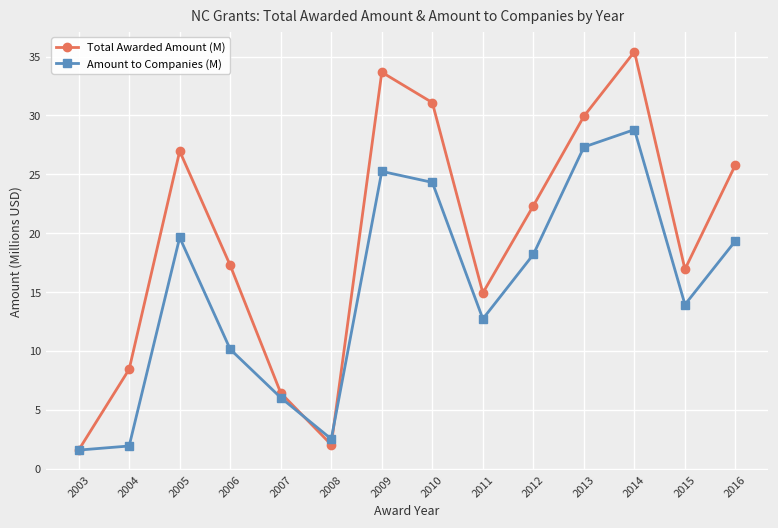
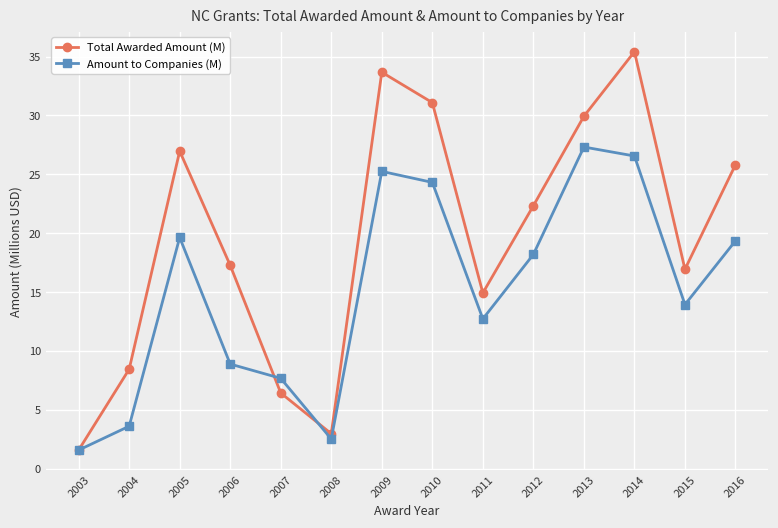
Amount to Companies (M), 2004: 1.9 -> 3.6
Amount to Companies (M), 2006: 10.2 -> 8.9
Amount to Companies (M), 2007: 6.1 -> 7.7
Total Awarded Amount (M), 2008: 2.1 -> 3.0
Amount to Companies (M), 2014: 28.8 -> 26.6
